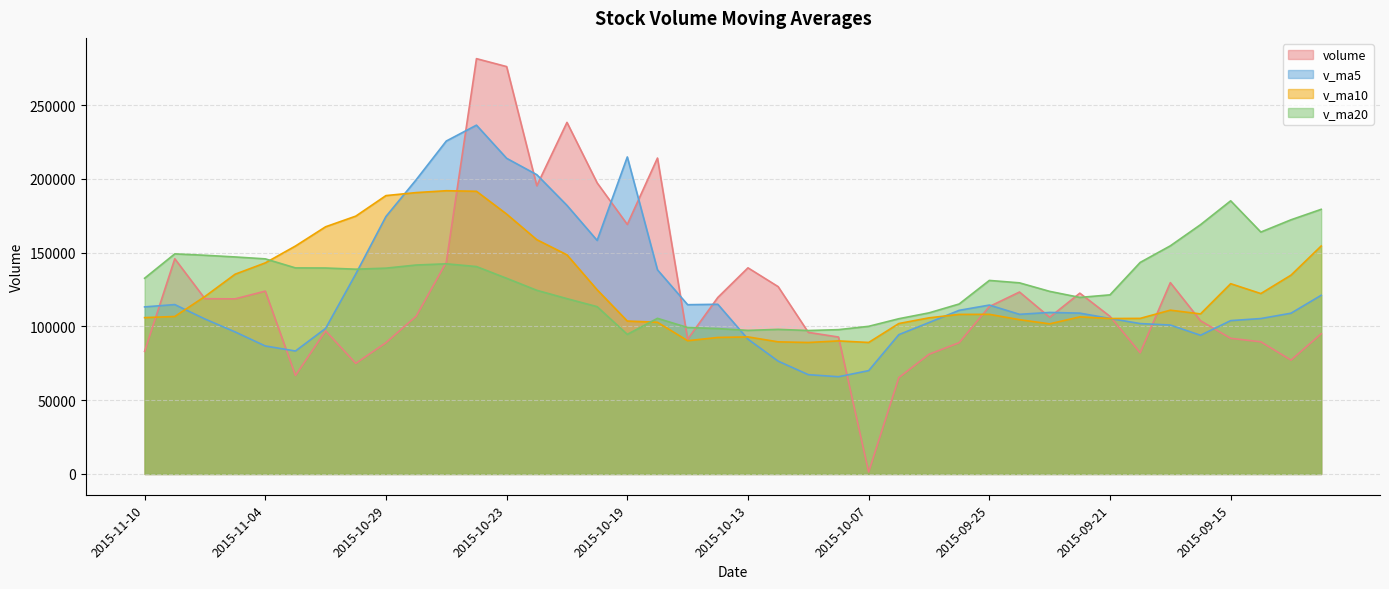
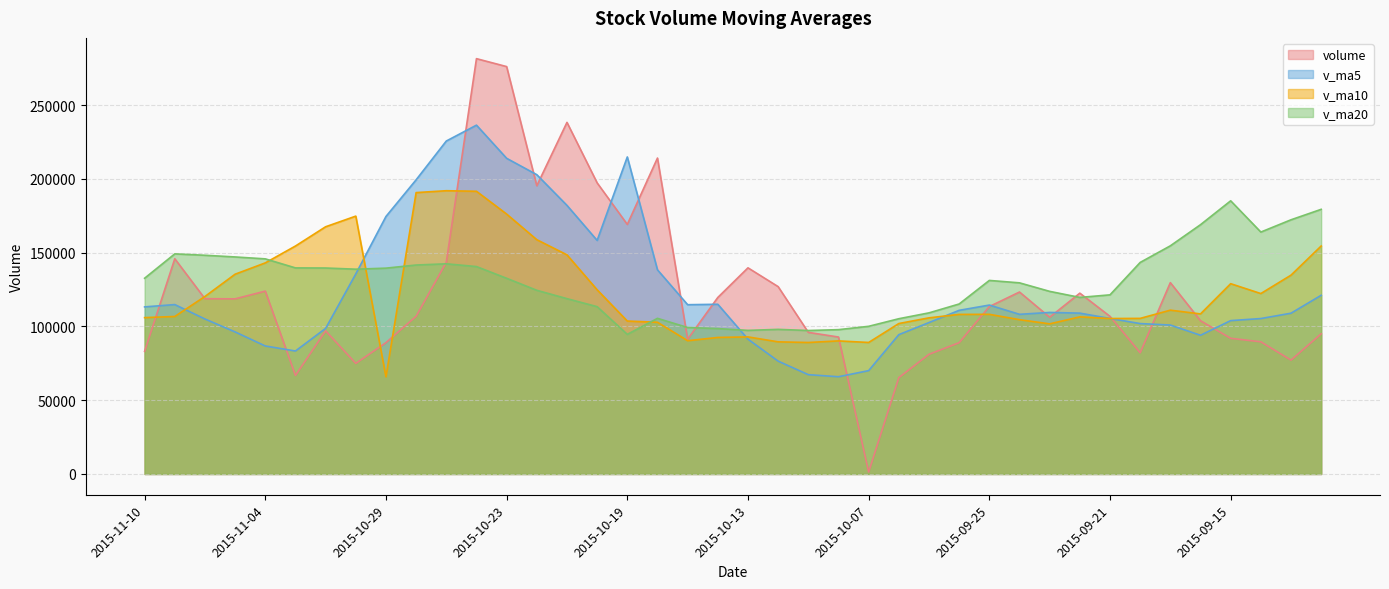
v_ma10, 2015-10-29: 189000 -> 66000
